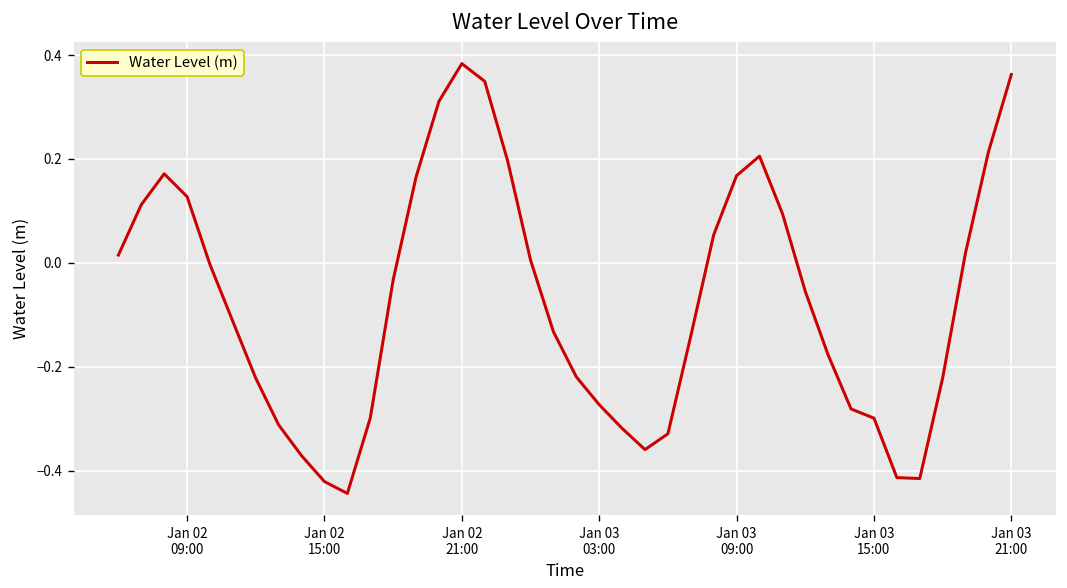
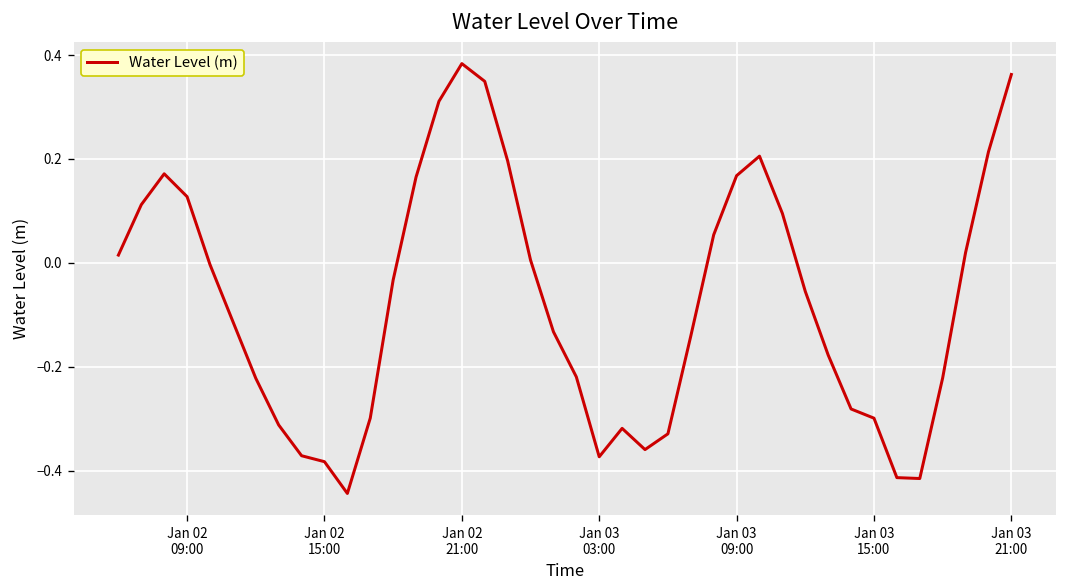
Jan 02 15:00: -0.42 -> -0.38
Jan 03 03:00: -0.27 -> -0.37
